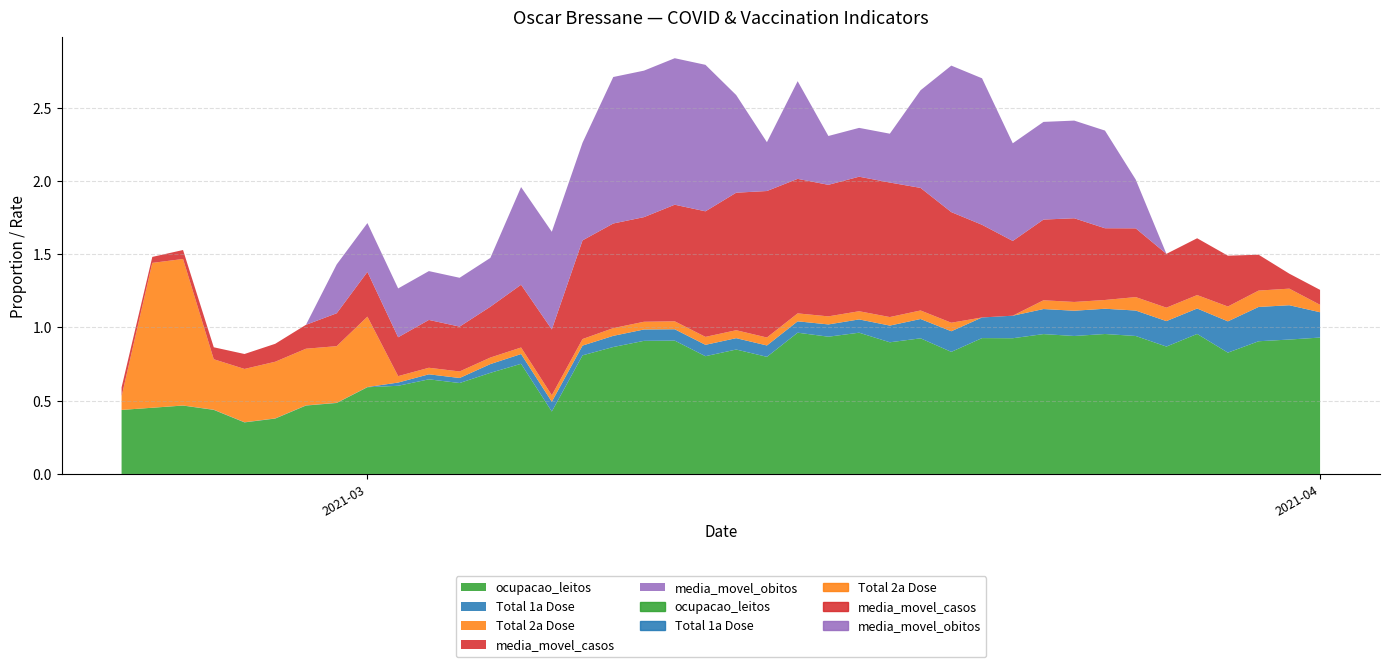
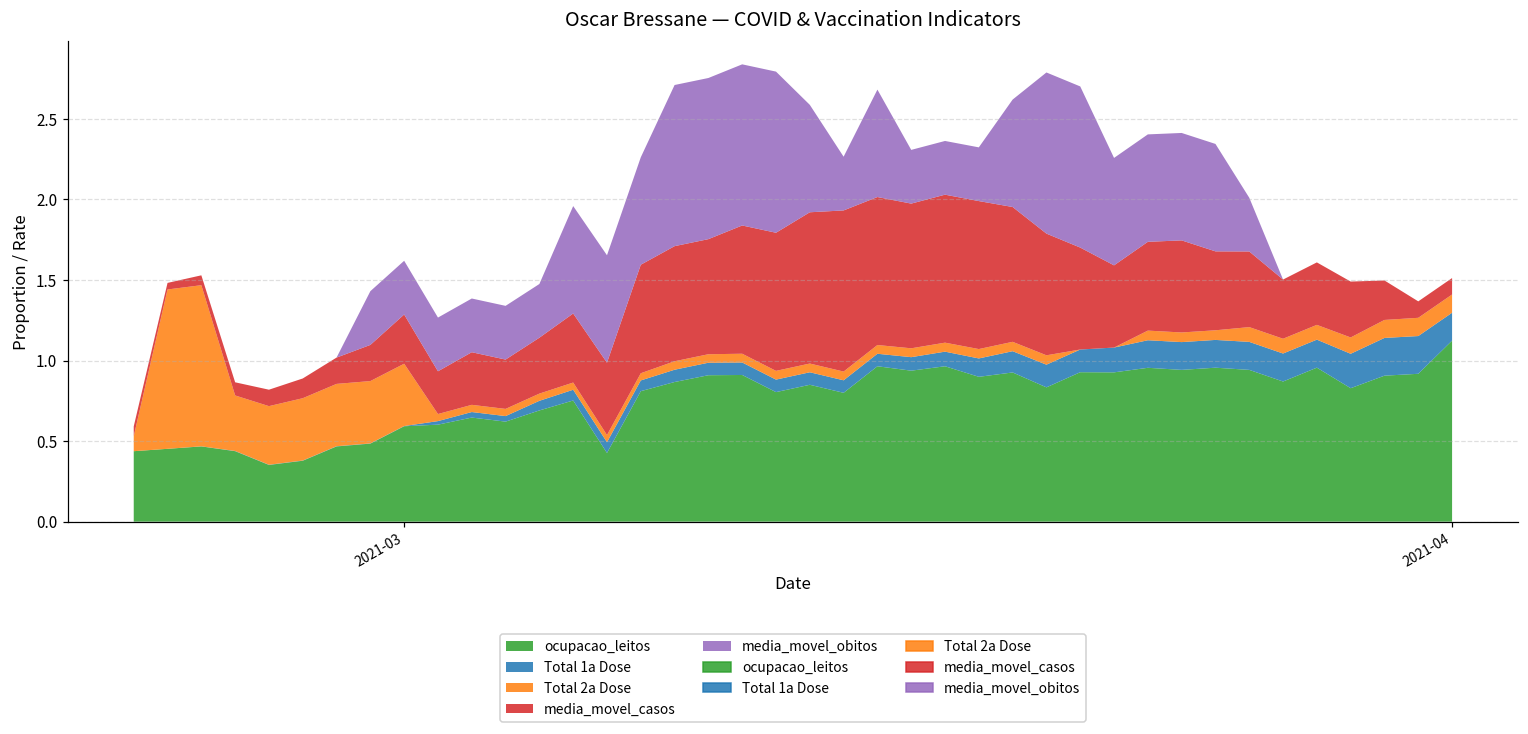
Total 2a Dose, 2021-03: 0.48 -> 0.39
ocupacao_leitos, 2021-04: 0.93 -> 1.12
Total 2a Dose, 2021-04: 0.05 -> 0.11
